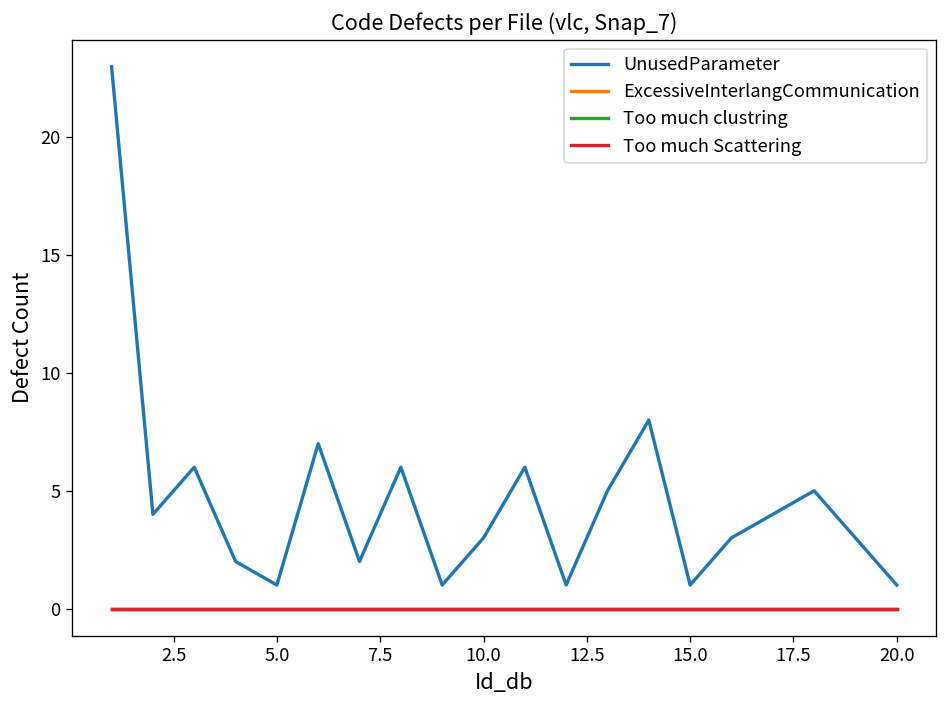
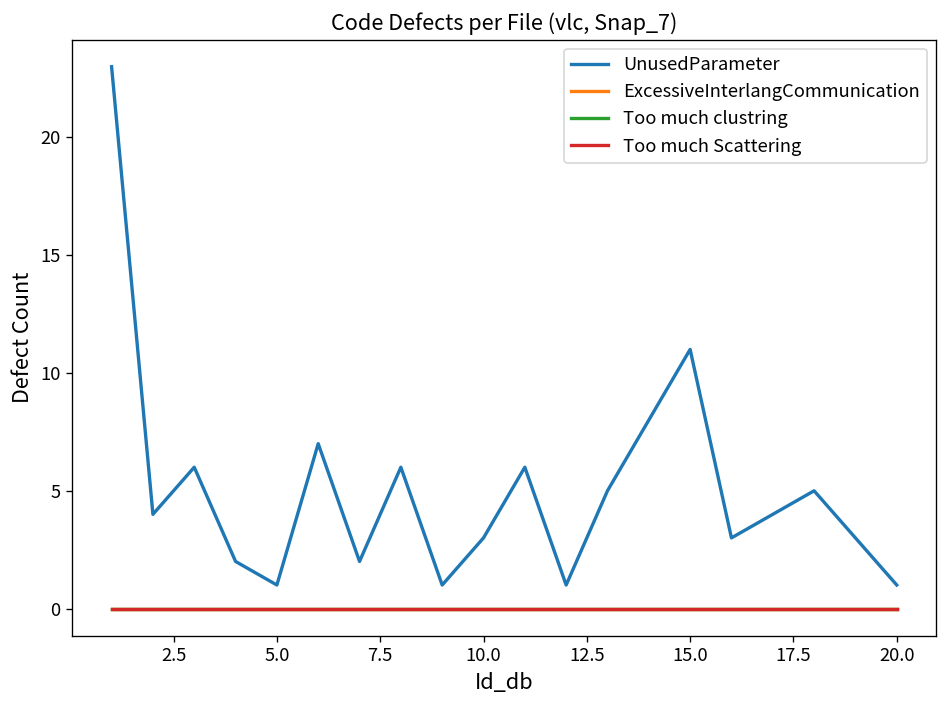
UnusedParameter, 15.0: 1 -> 11
